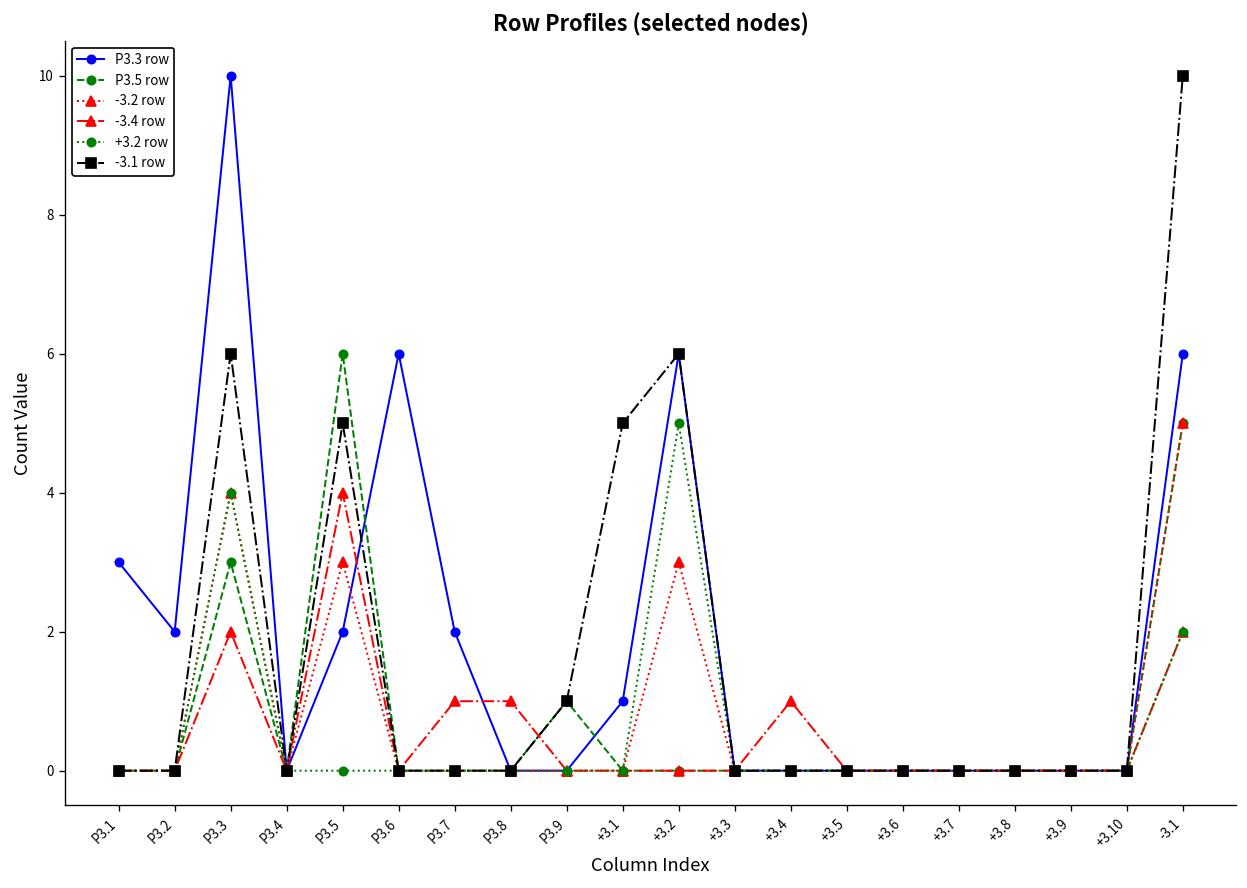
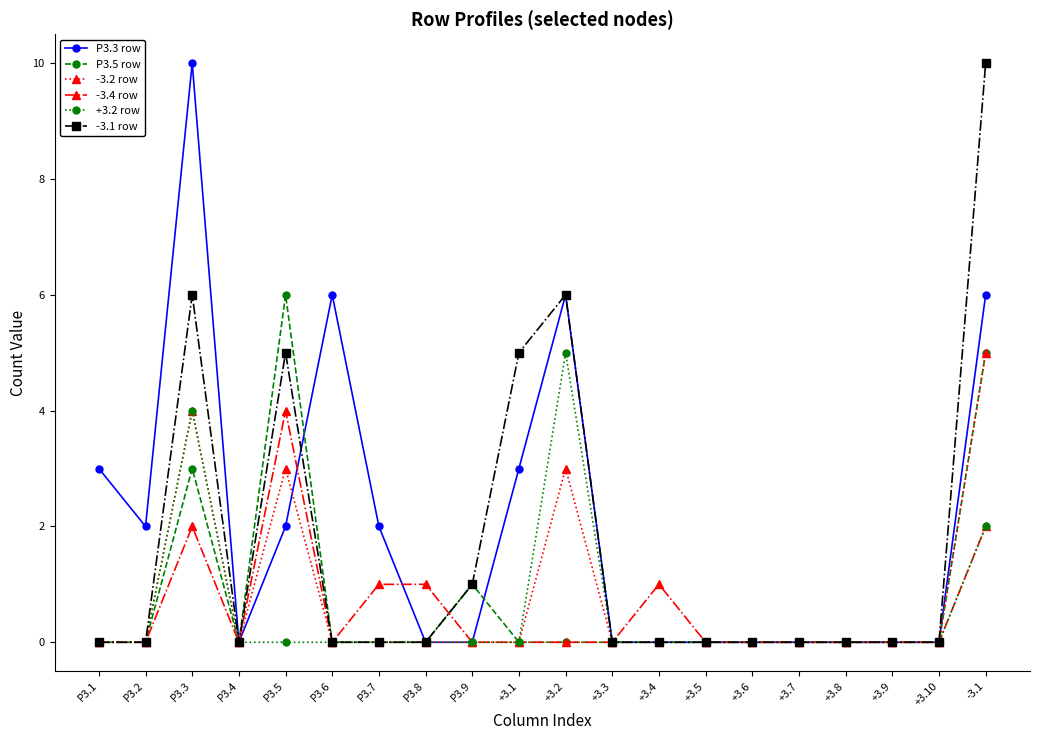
P3.3 row, +3.1: 1 -> 3
